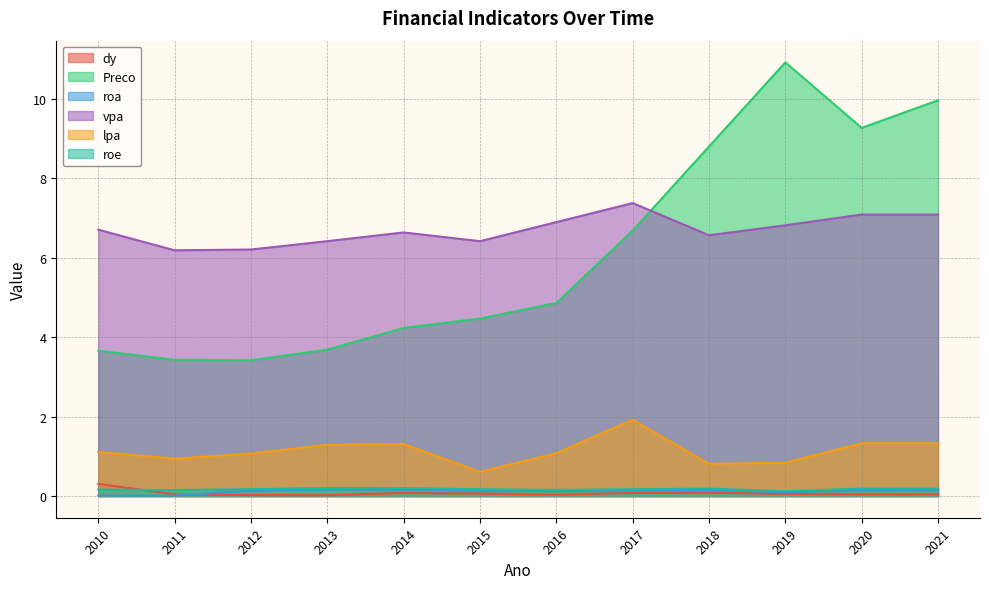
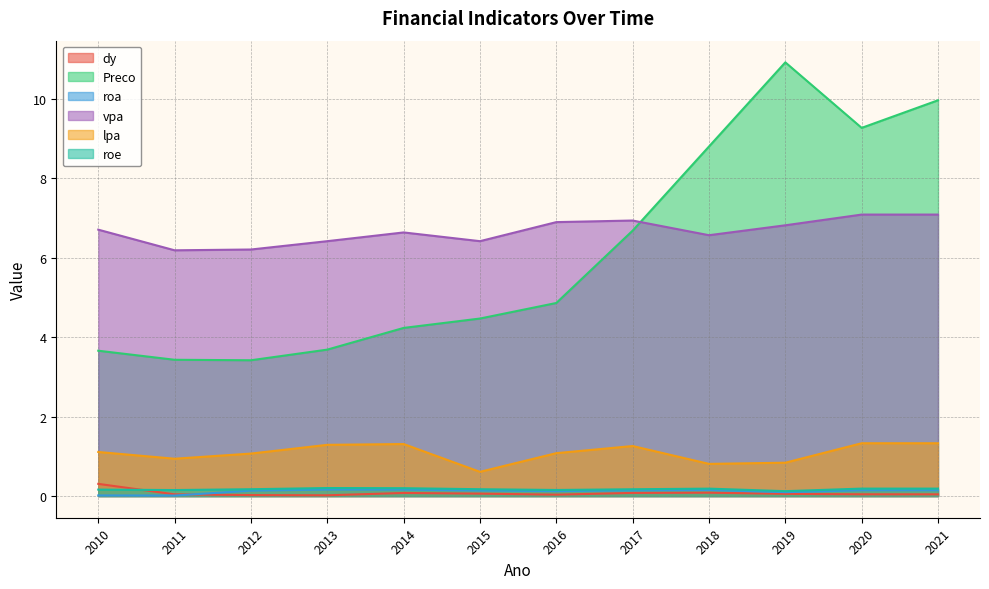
vpa, 2017: 7.4 -> 6.9
lpa, 2017: 1.9 -> 1.3
